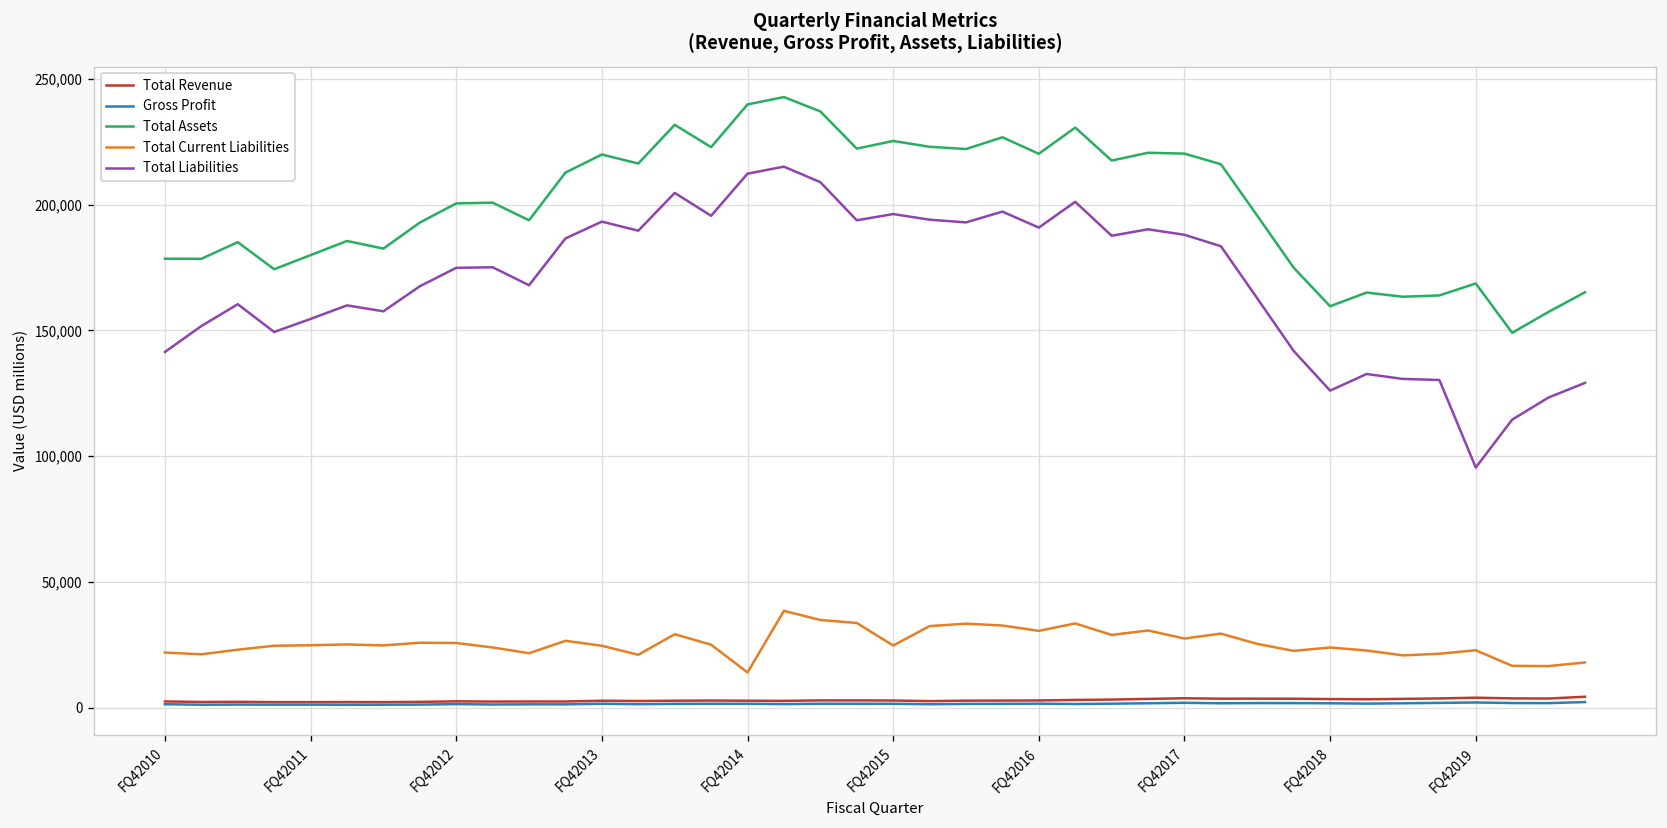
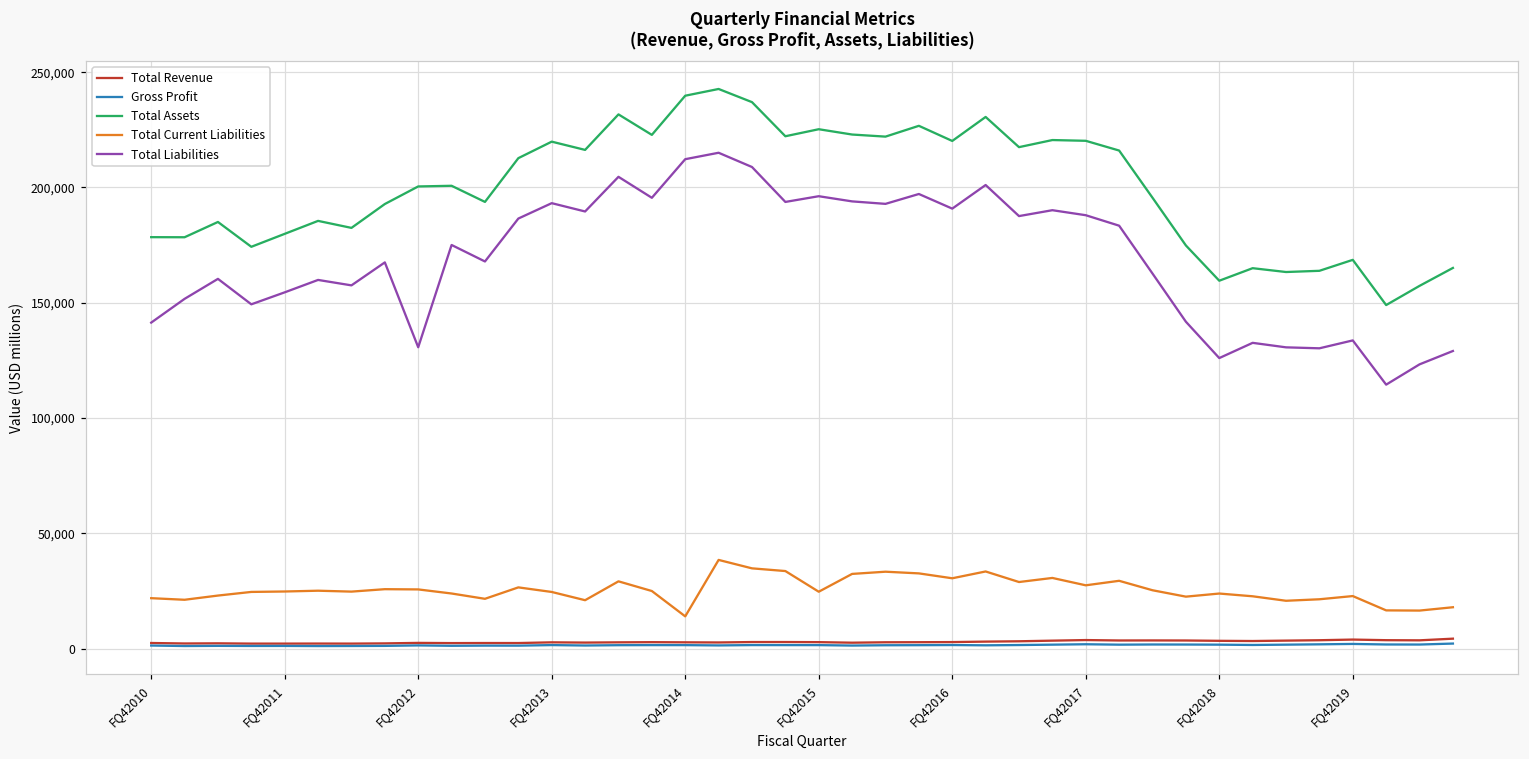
Total Liabilities, FQ42012: 175,000 -> 131,000
Total Liabilities, FQ42019: 95,000 -> 134,000
